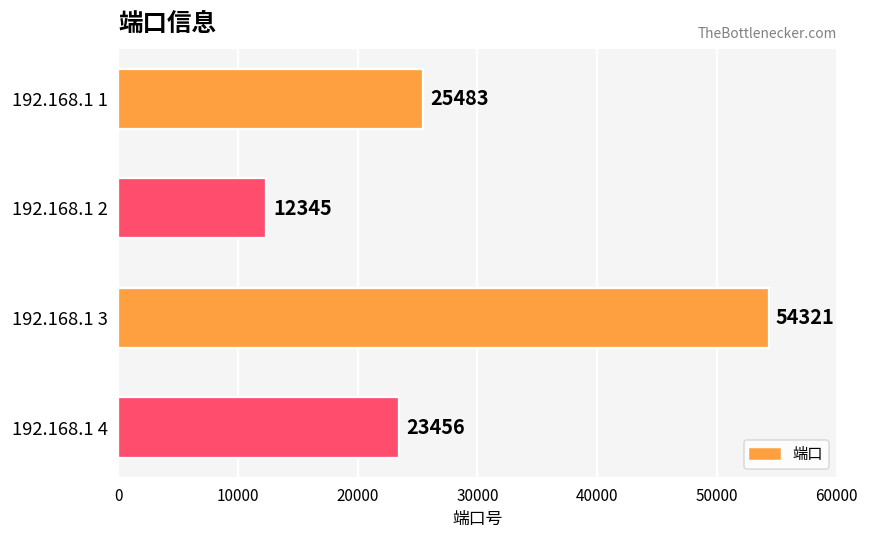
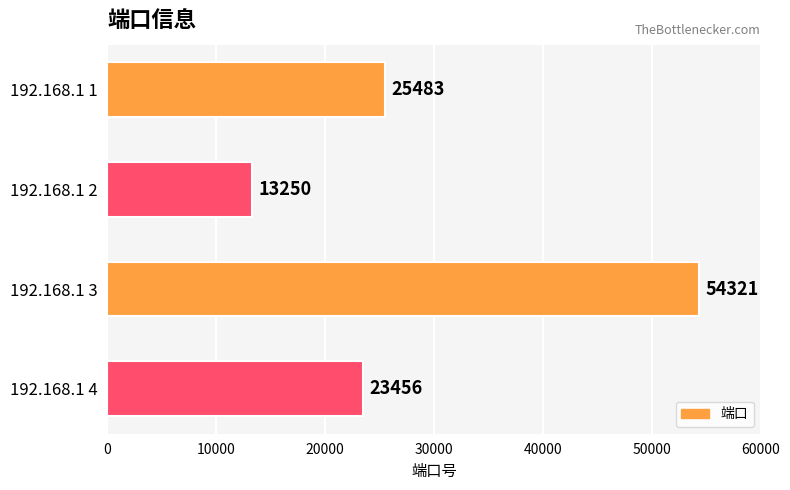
192.168.1 2: 12345 -> 13250
